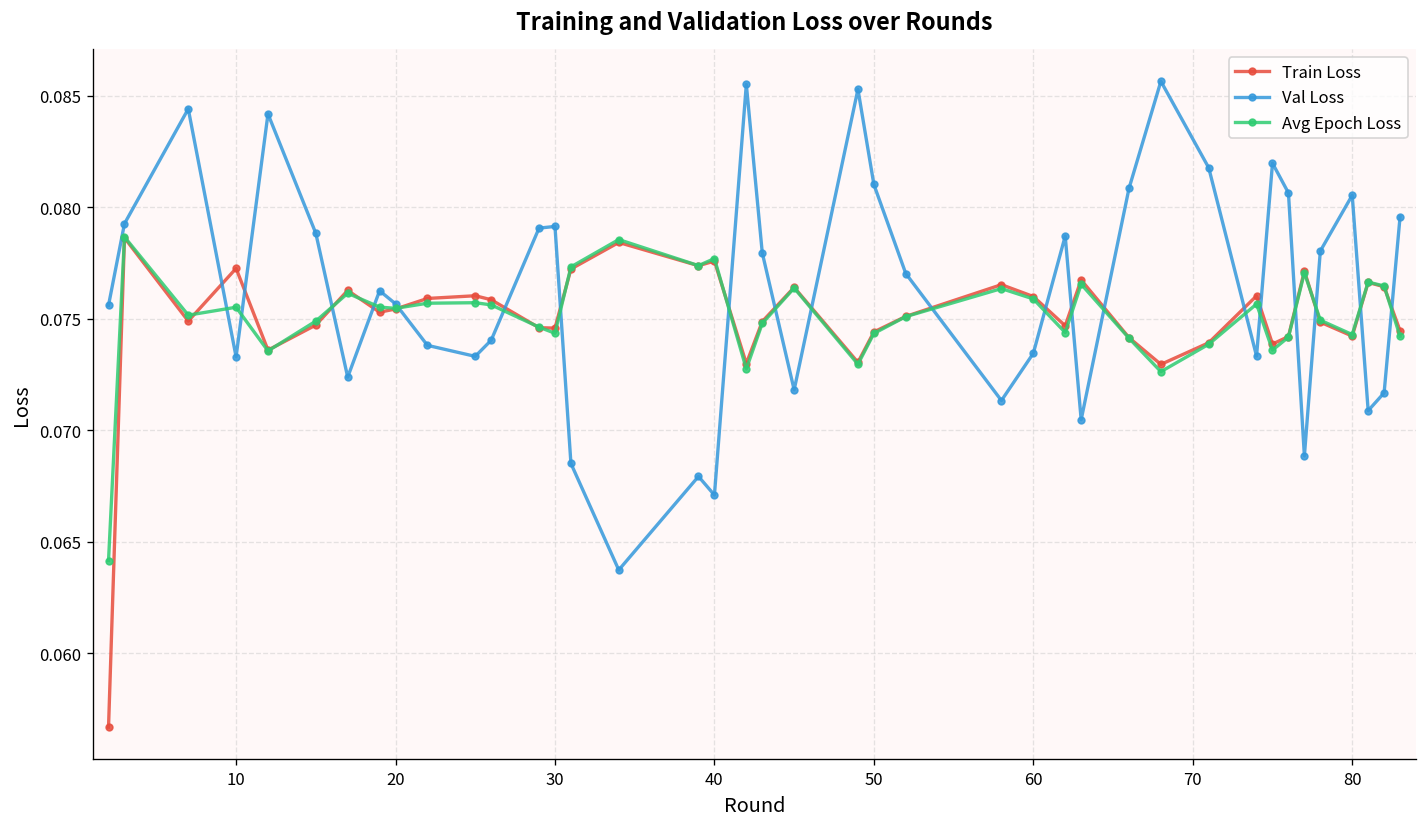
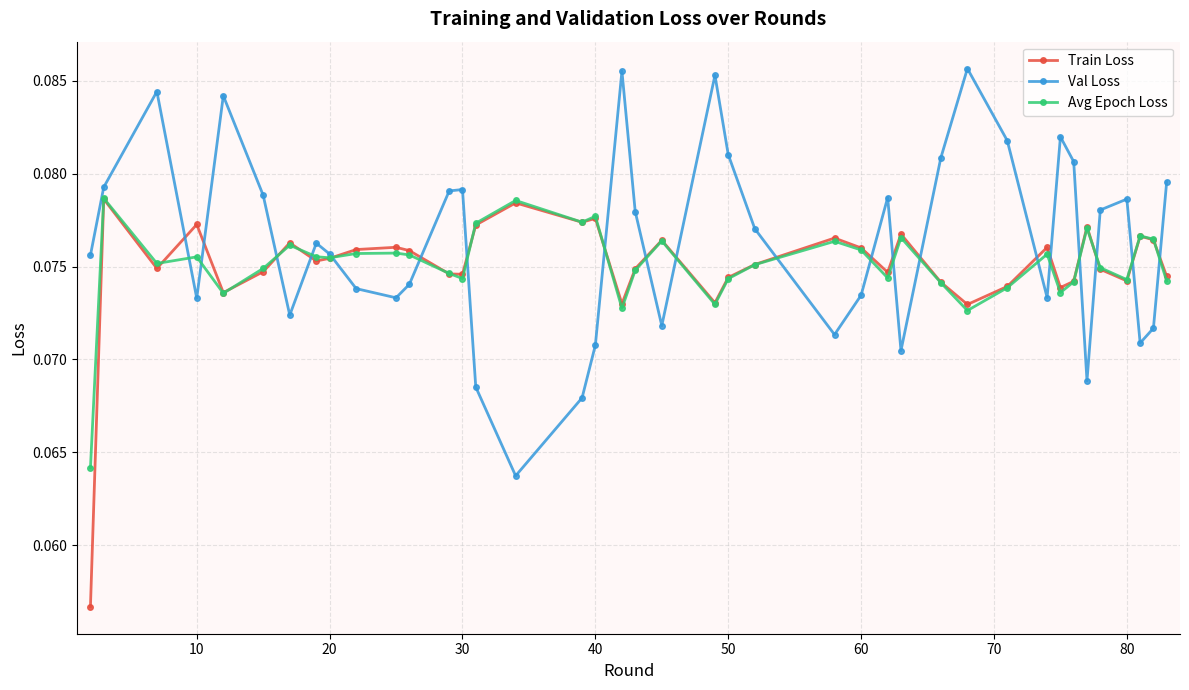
Val Loss, 40: 0.0671 -> 0.0708
Val Loss, 80: 0.0805 -> 0.0786
